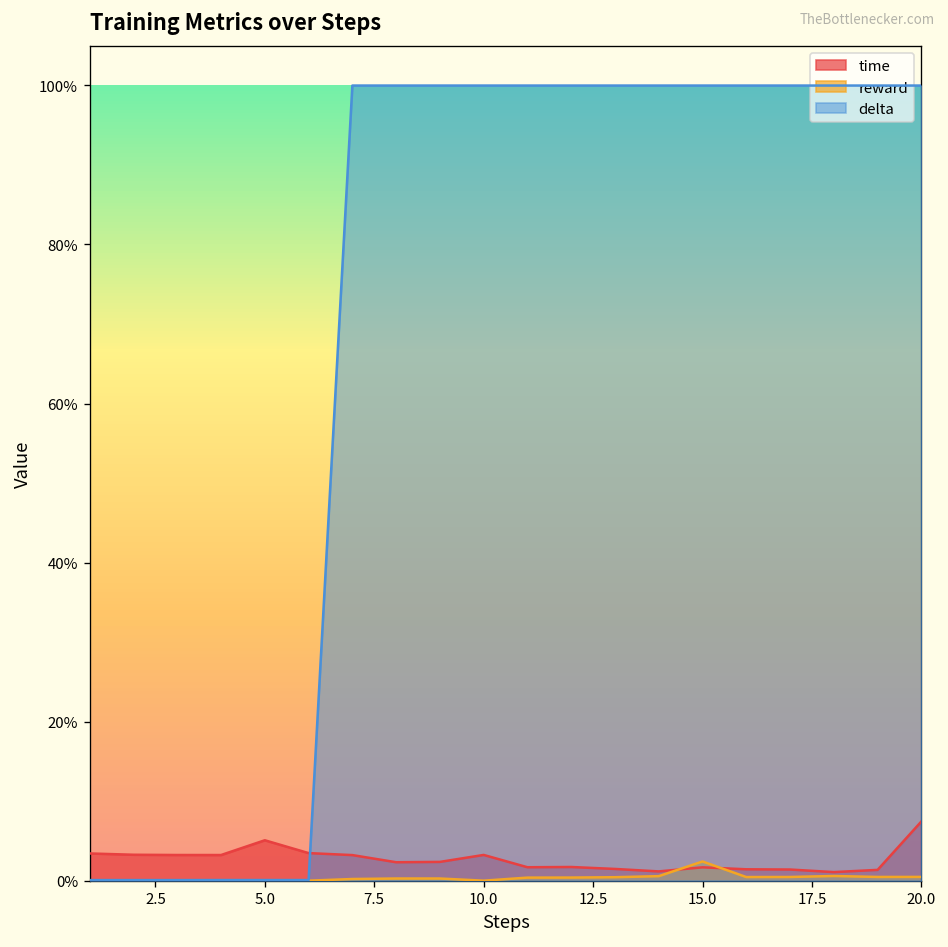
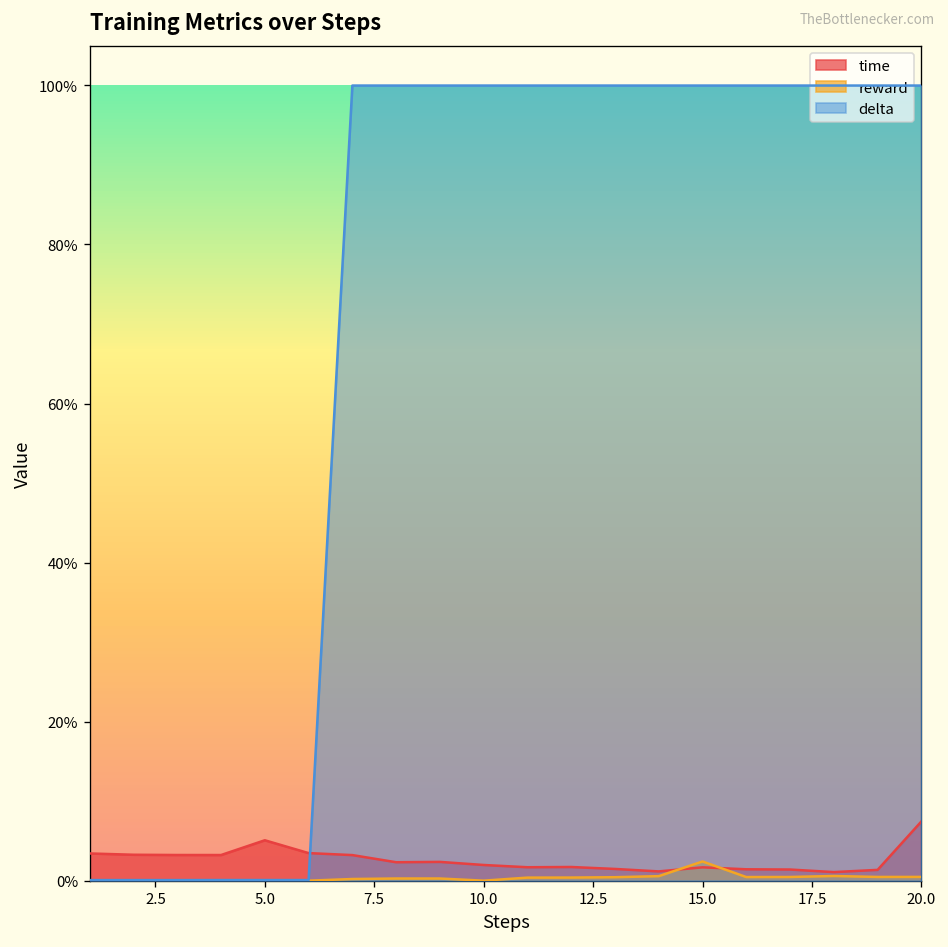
time, 10.0: 3% -> 2%
